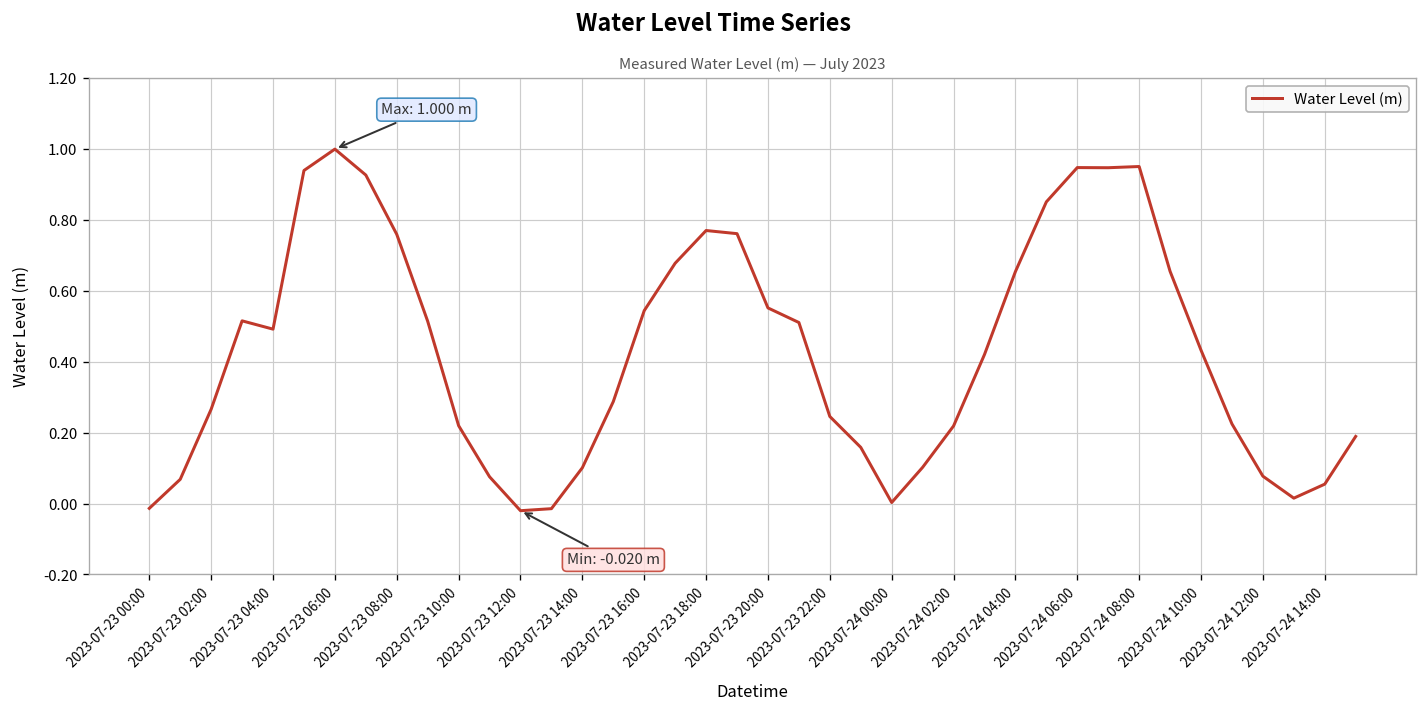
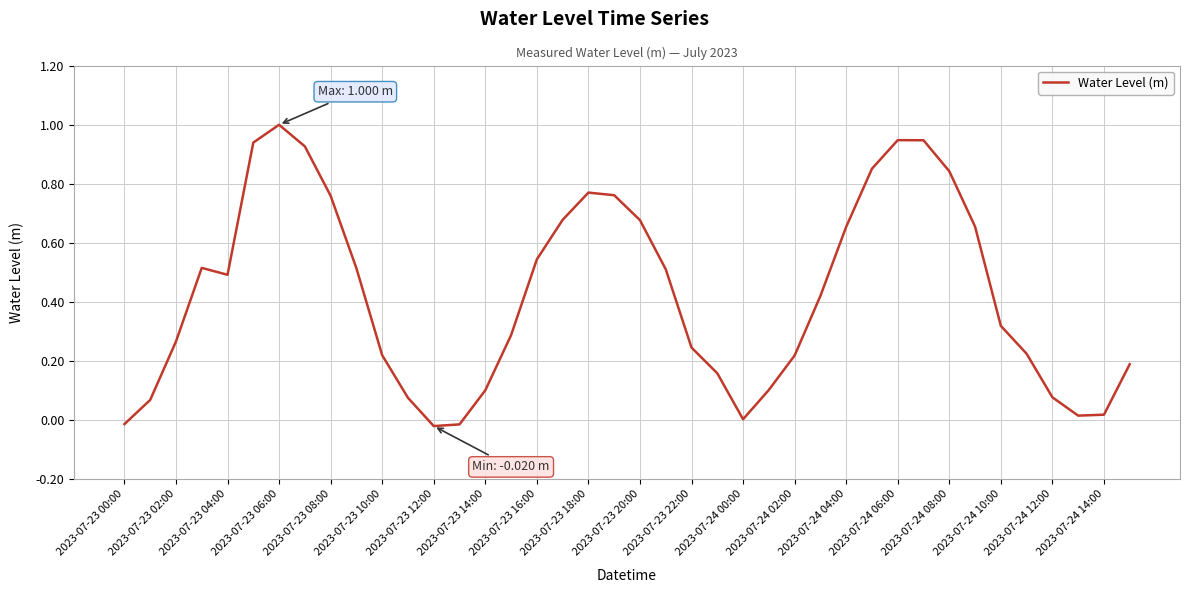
2023-07-23 20:00: 0.55 -> 0.68
2023-07-24 08:00: 0.95 -> 0.84
2023-07-24 10:00: 0.43 -> 0.32
2023-07-24 14:00: 0.05 -> 0.02
